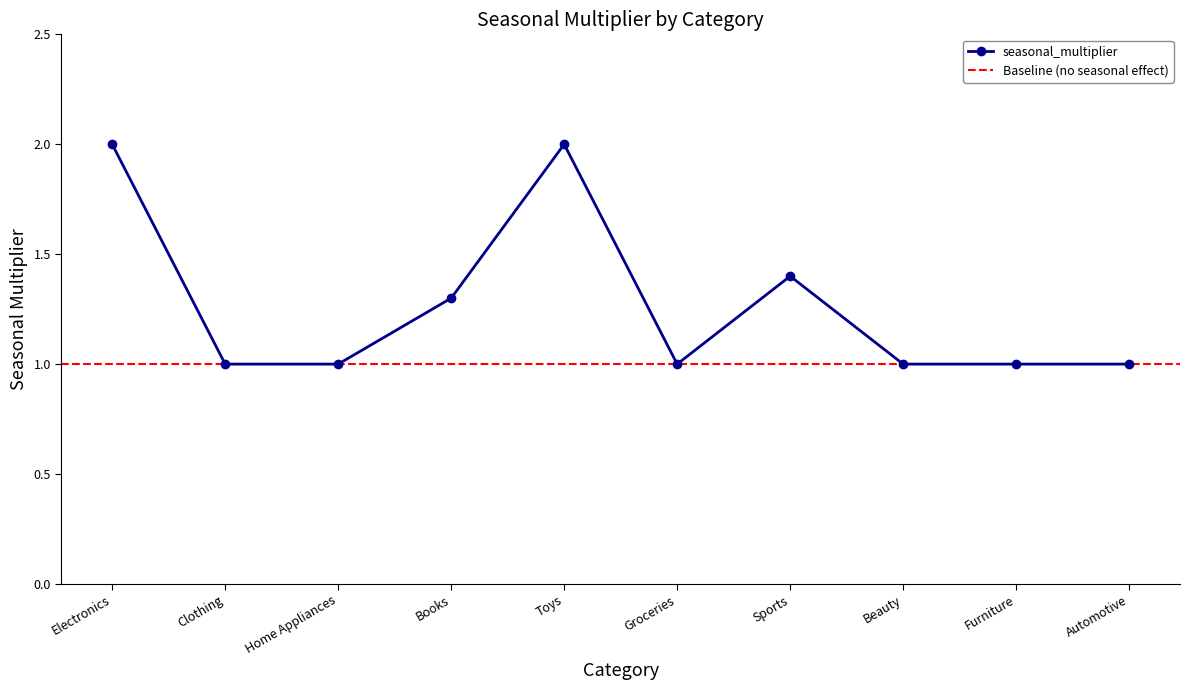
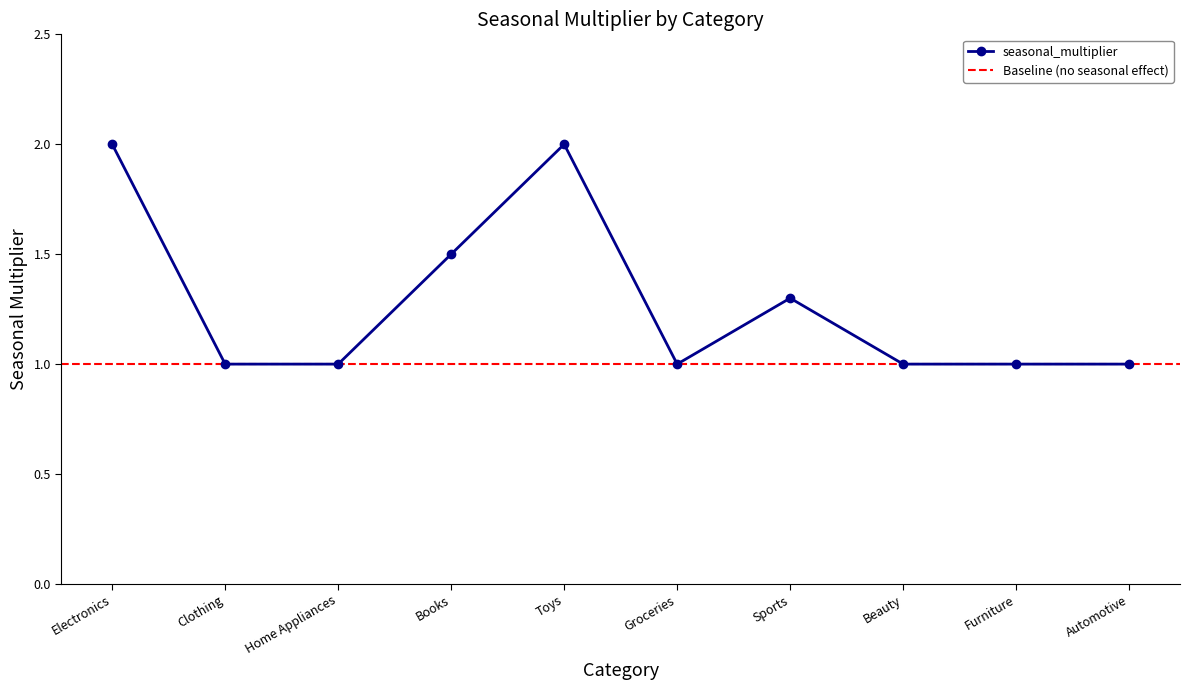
Books: 1.3 -> 1.5
Sports: 1.4 -> 1.3
